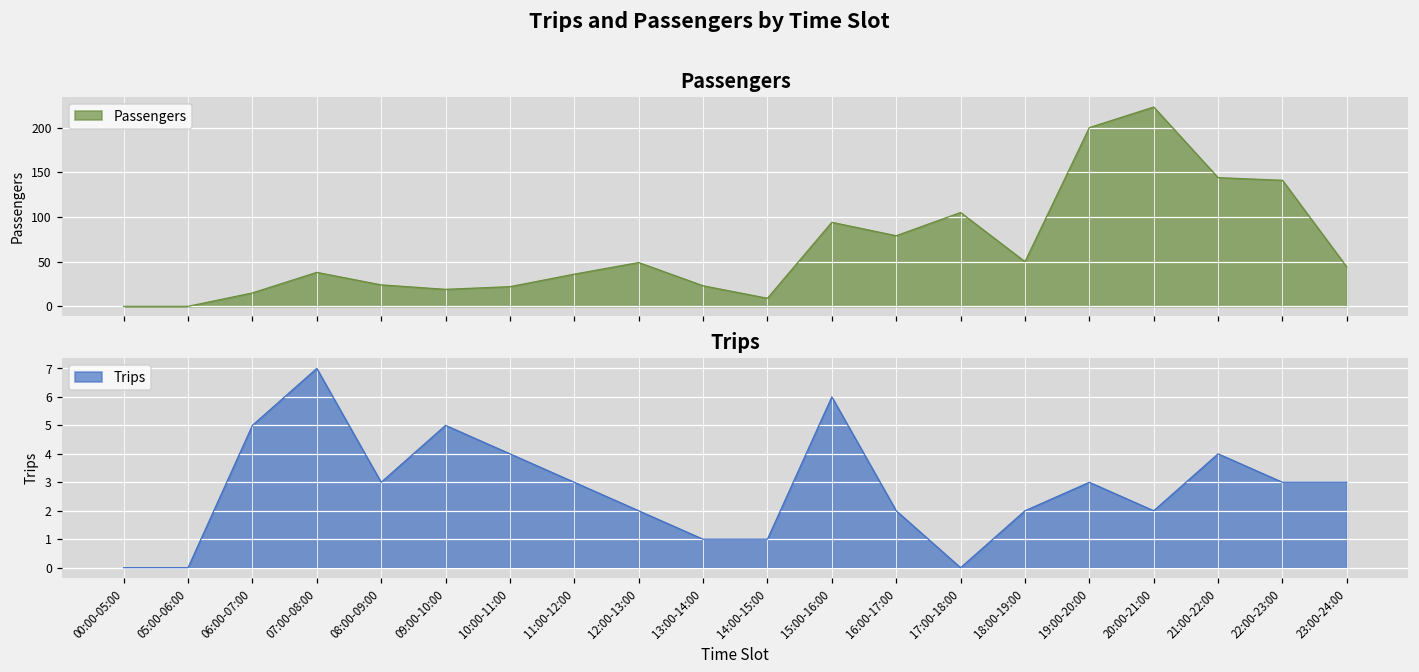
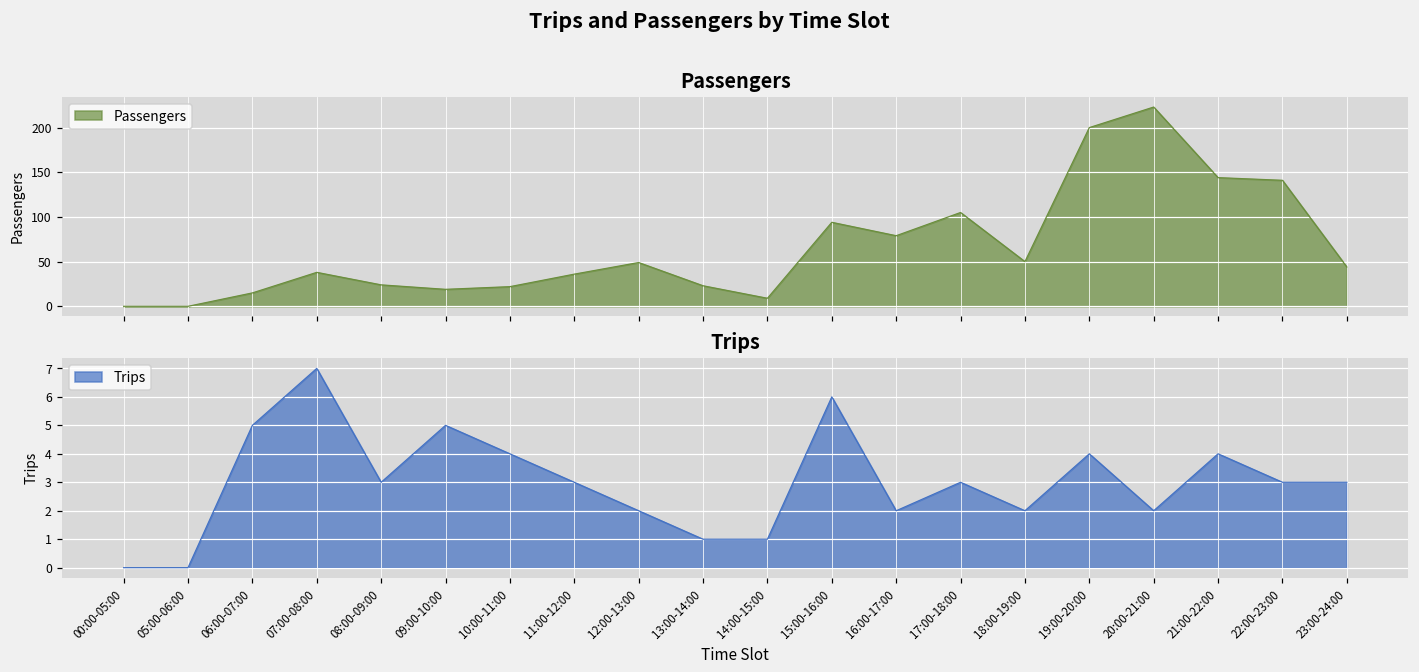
Trips, 17:00-18:00: 0 -> 3
Trips, 19:00-20:00: 3 -> 4
